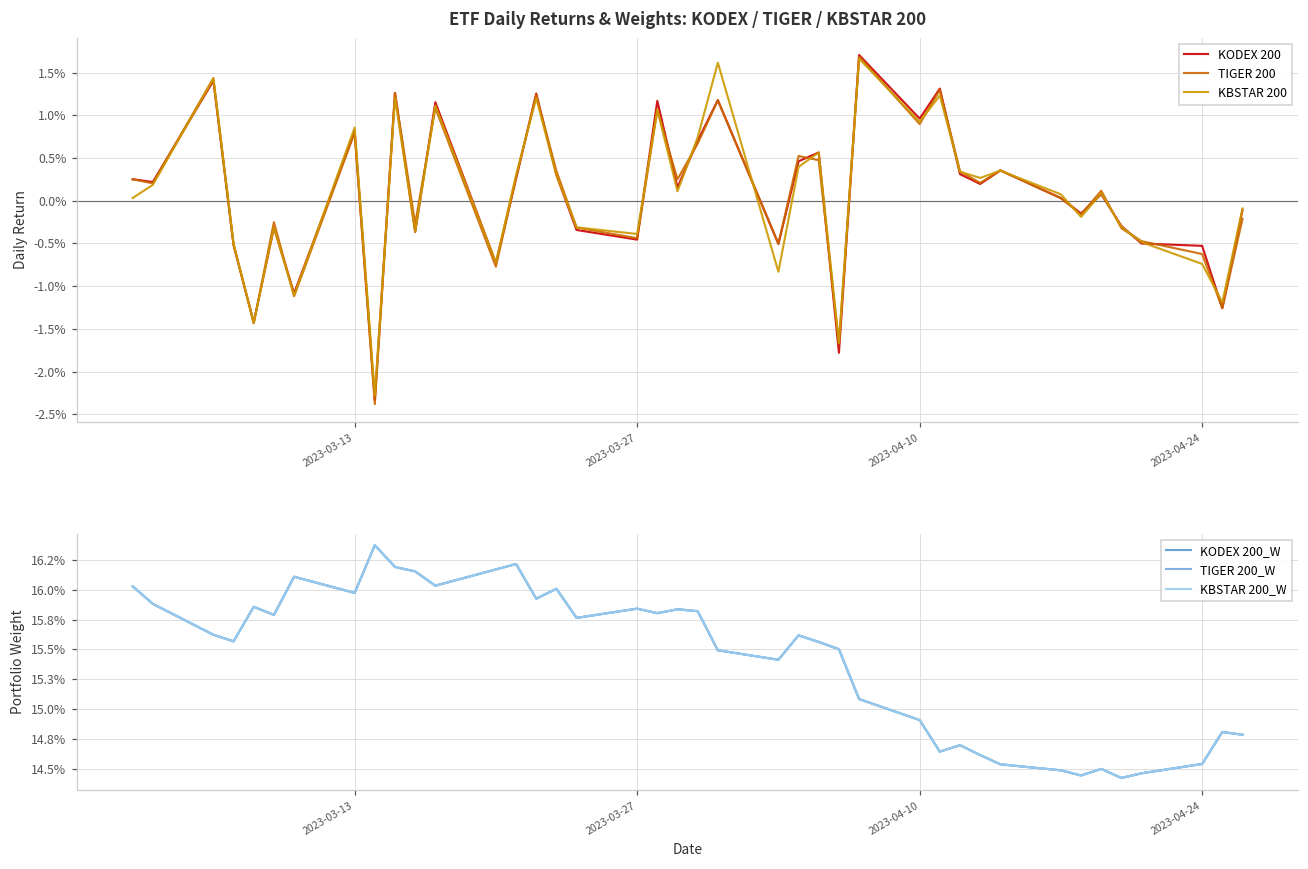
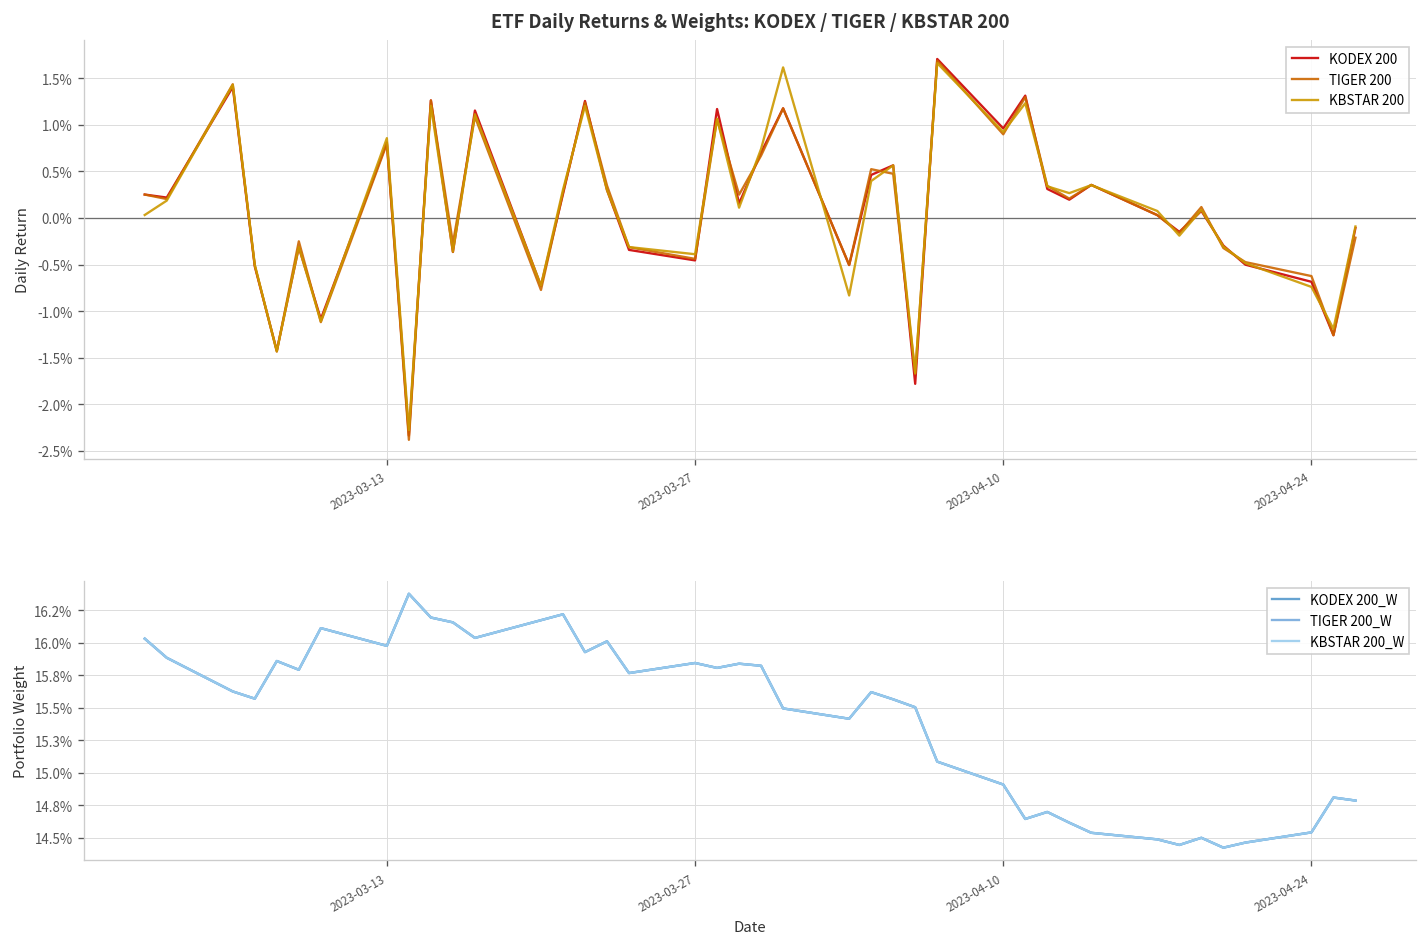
ETF Daily Returns & Weights: KODEX / TIGER / KBSTAR 200, KODEX 200, 2023-04-24: -0.5% -> -0.7%
